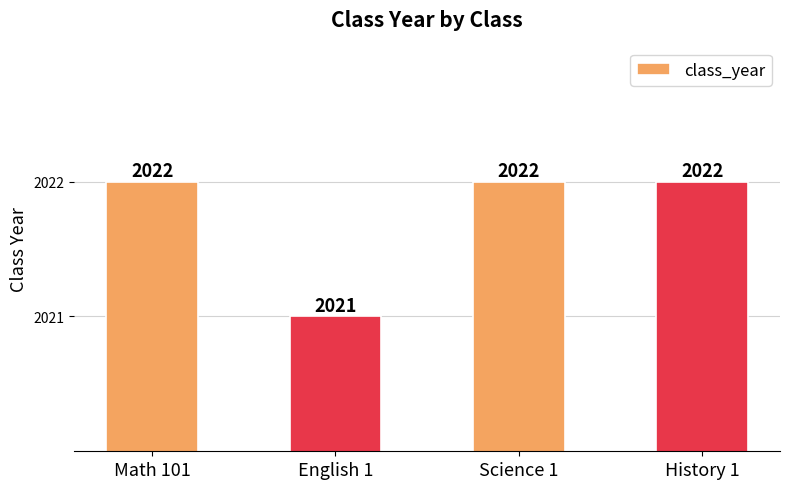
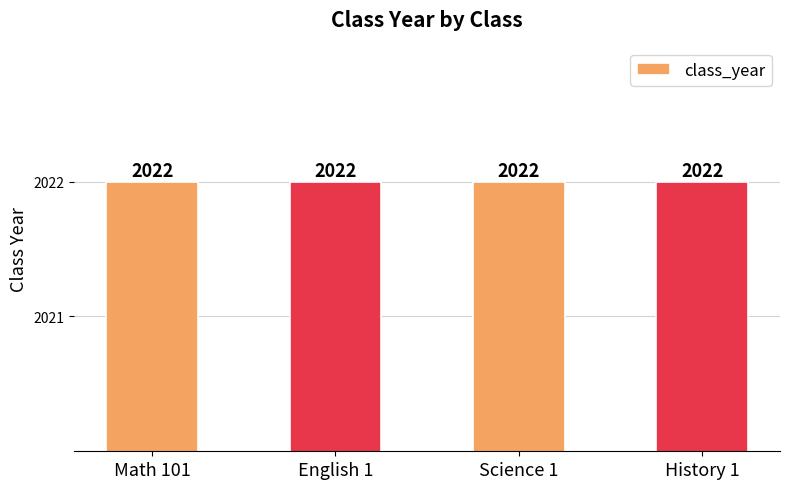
English 1: 2021 -> 2022
